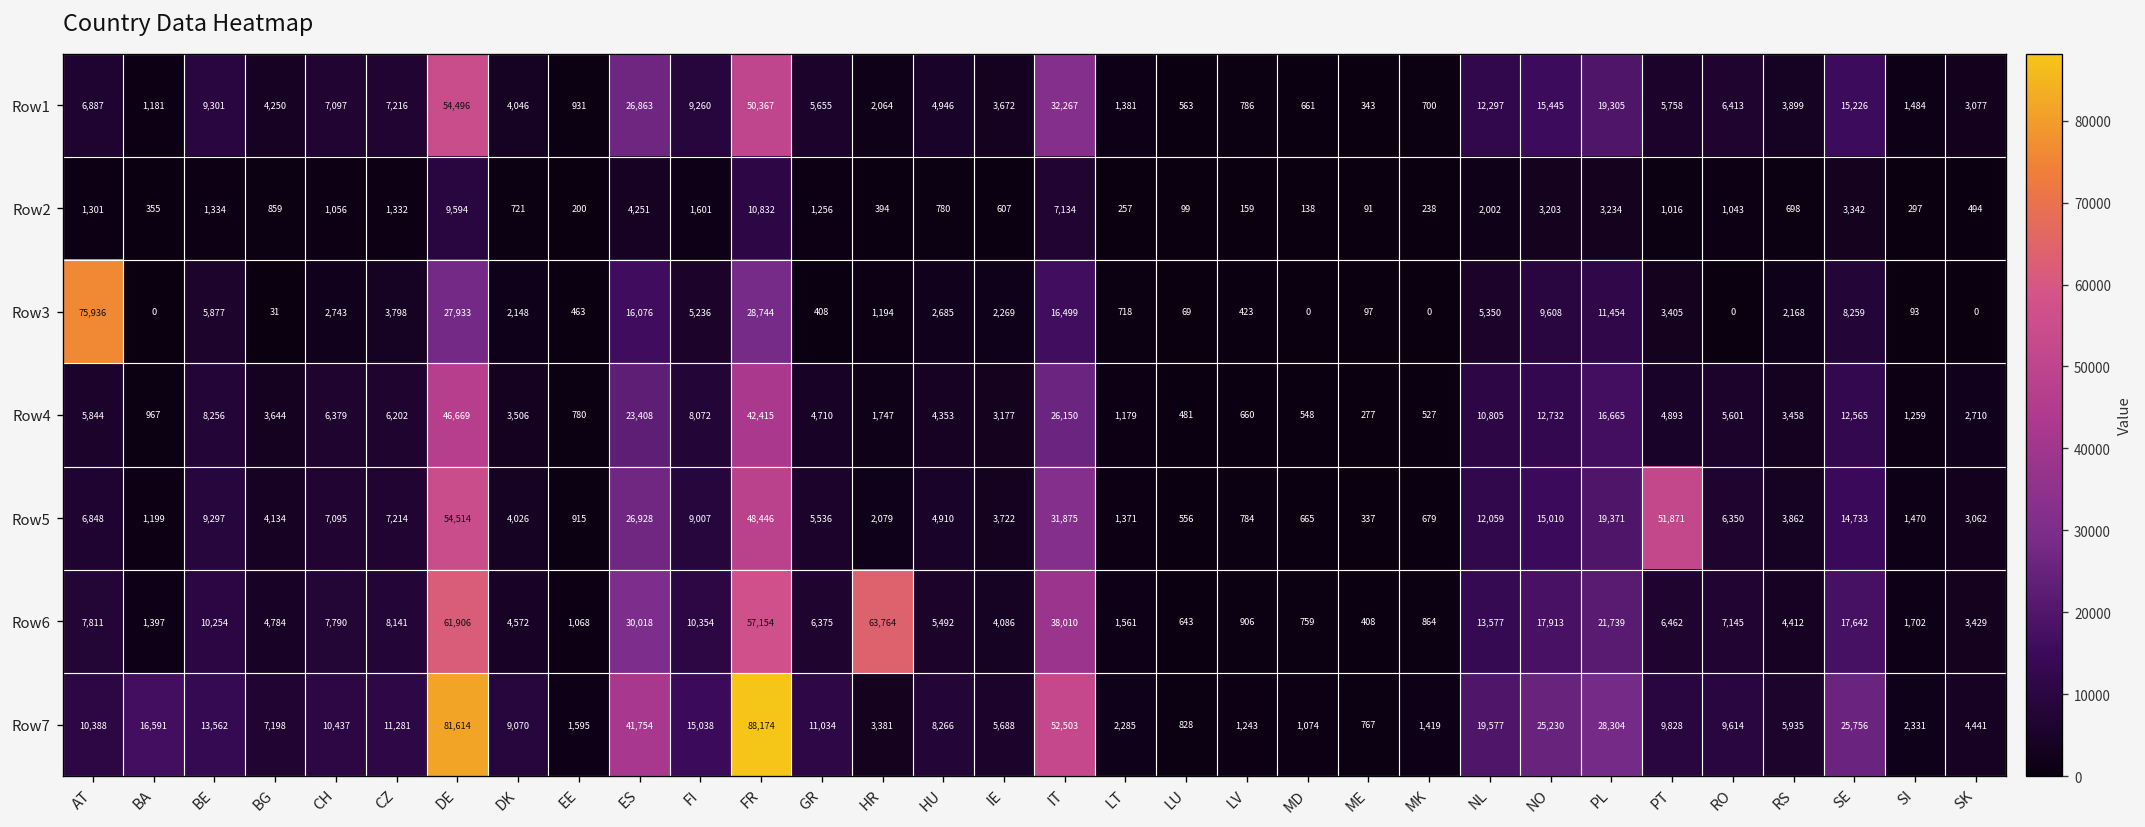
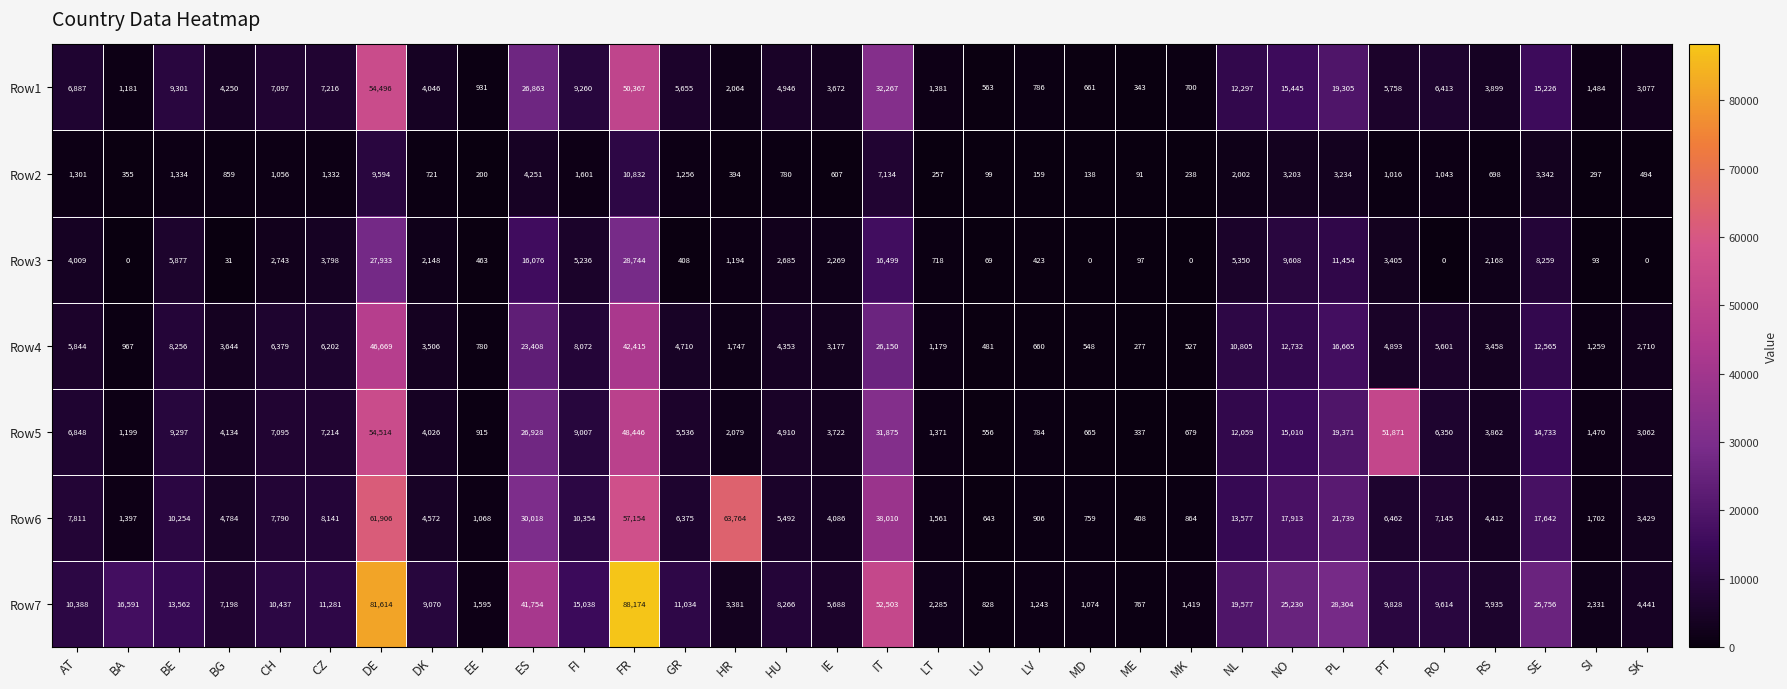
Row3, AT: 75,936 -> 4,009
